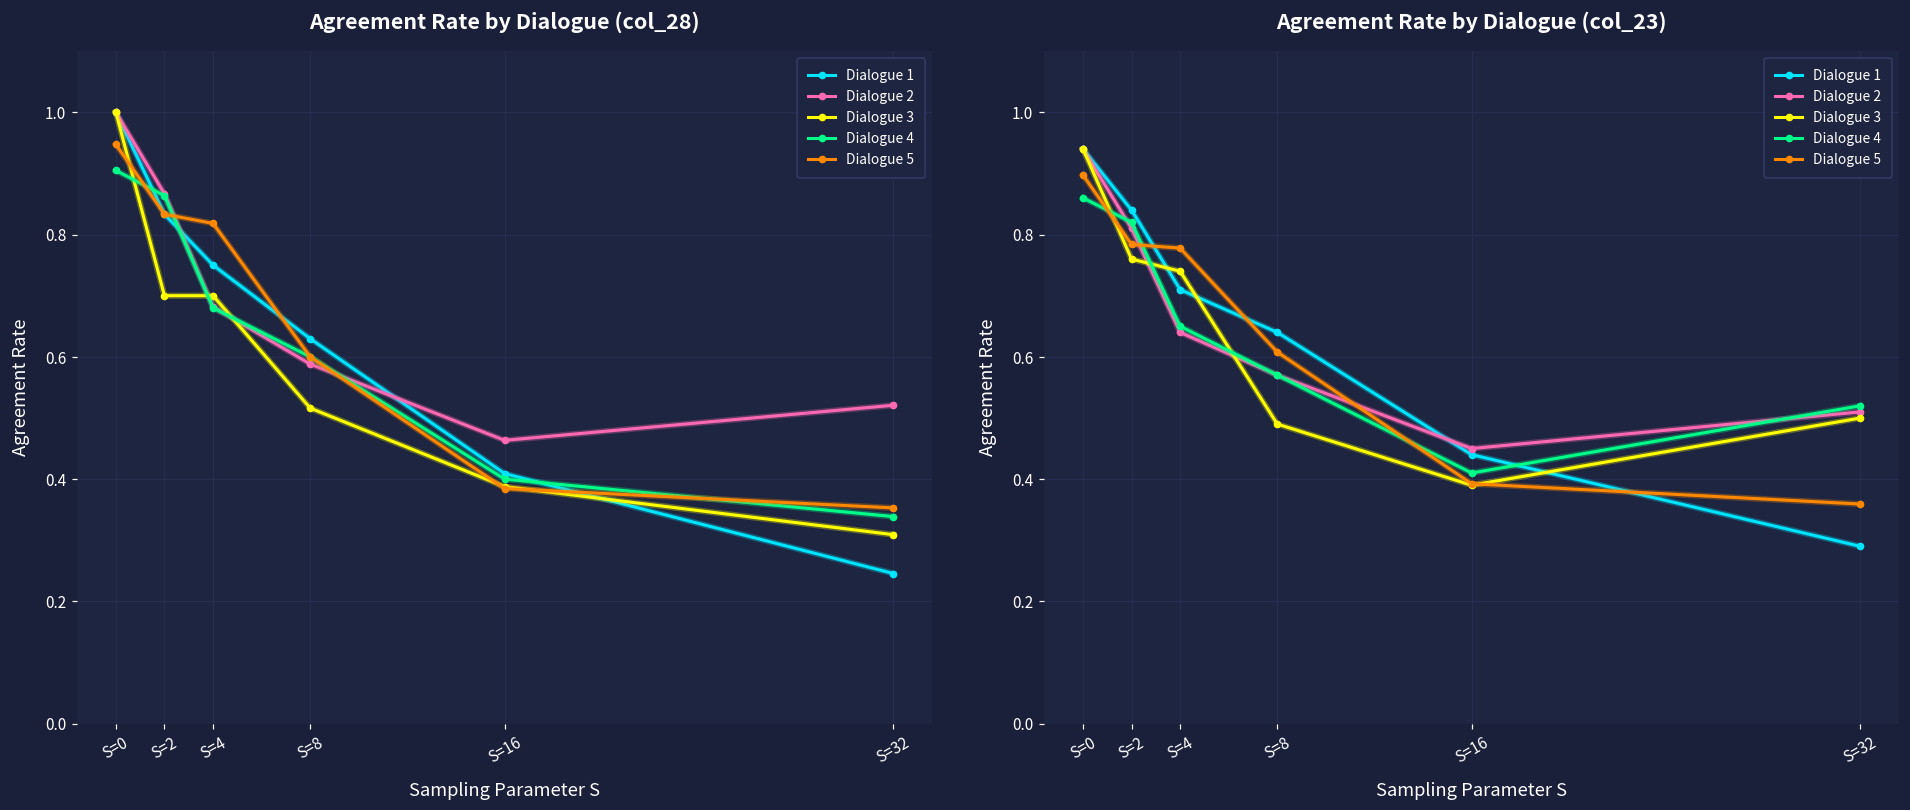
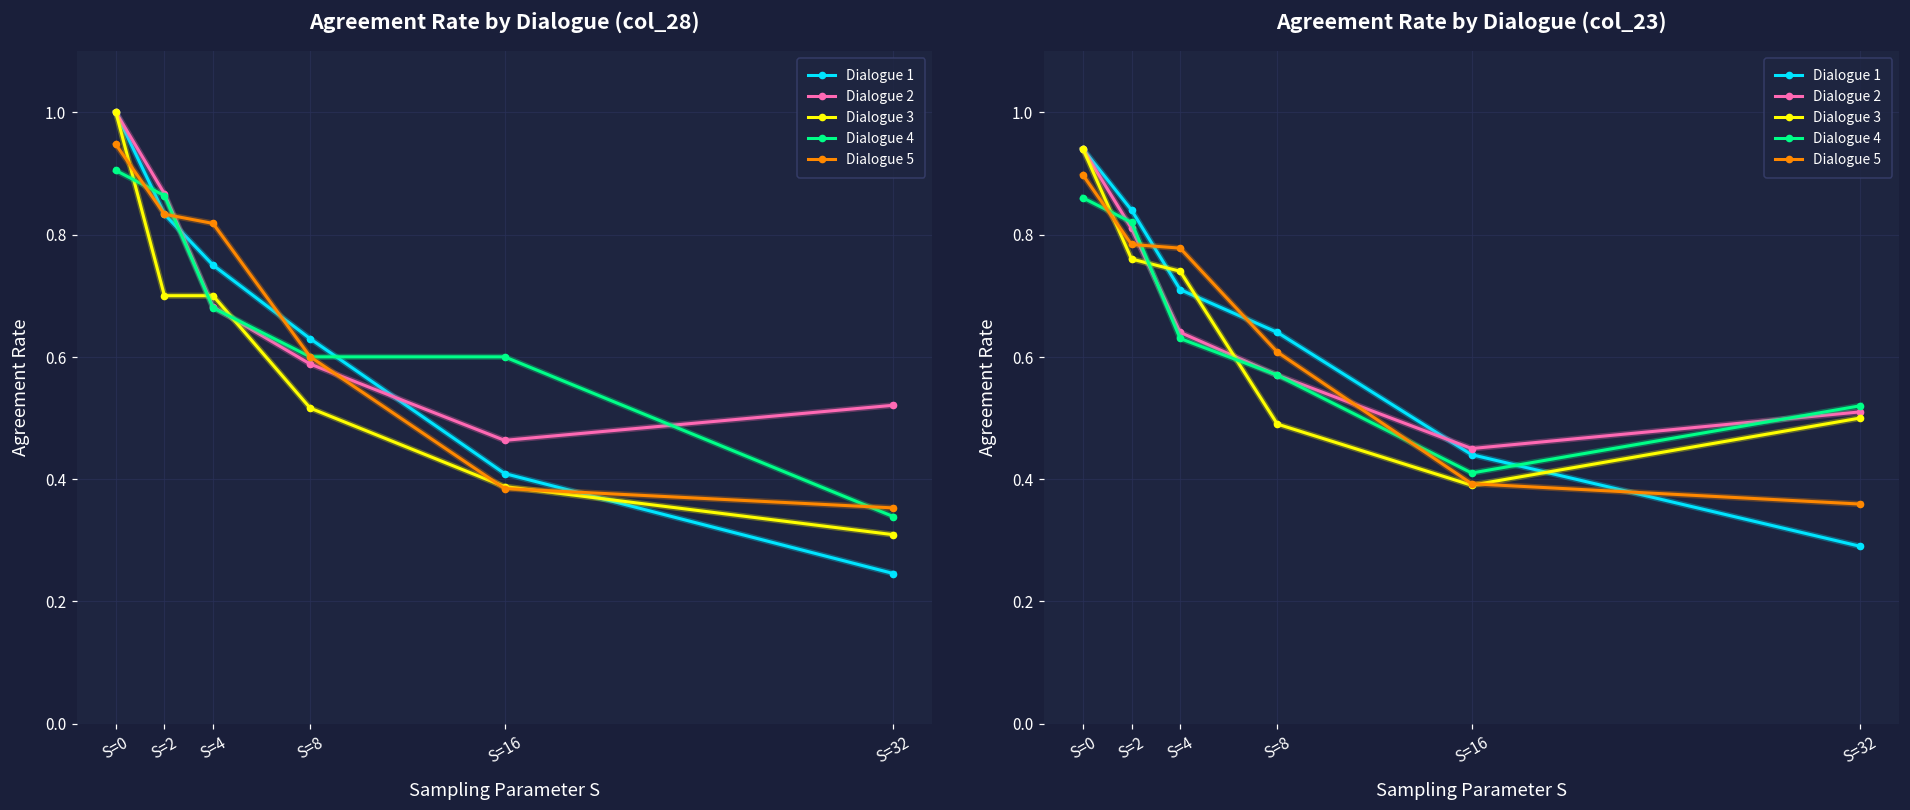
Agreement Rate by Dialogue (col_28), Dialogue 4, S=16: 0.4 -> 0.6
Agreement Rate by Dialogue (col_23), Dialogue 4, S=4: 0.65 -> 0.63
